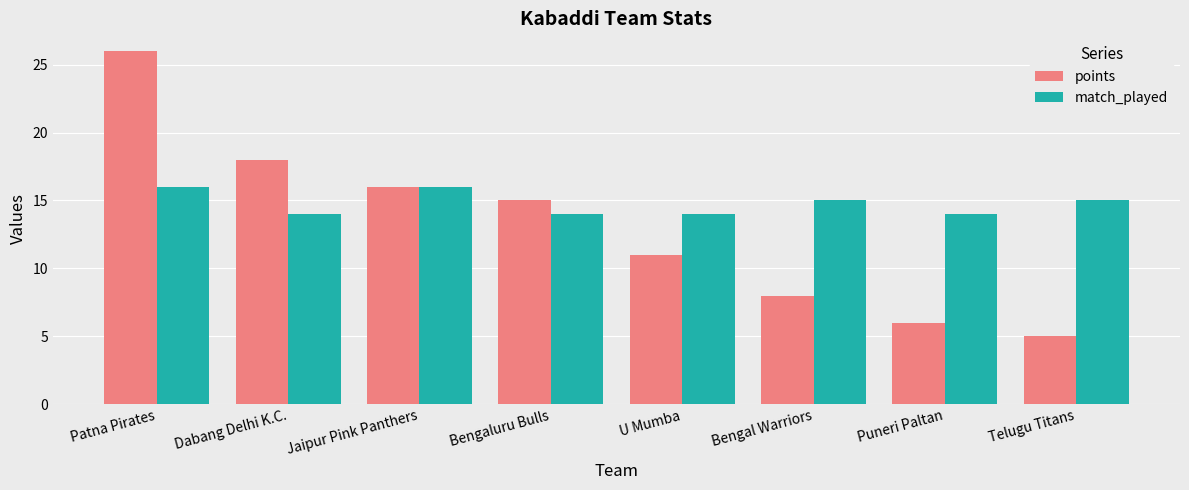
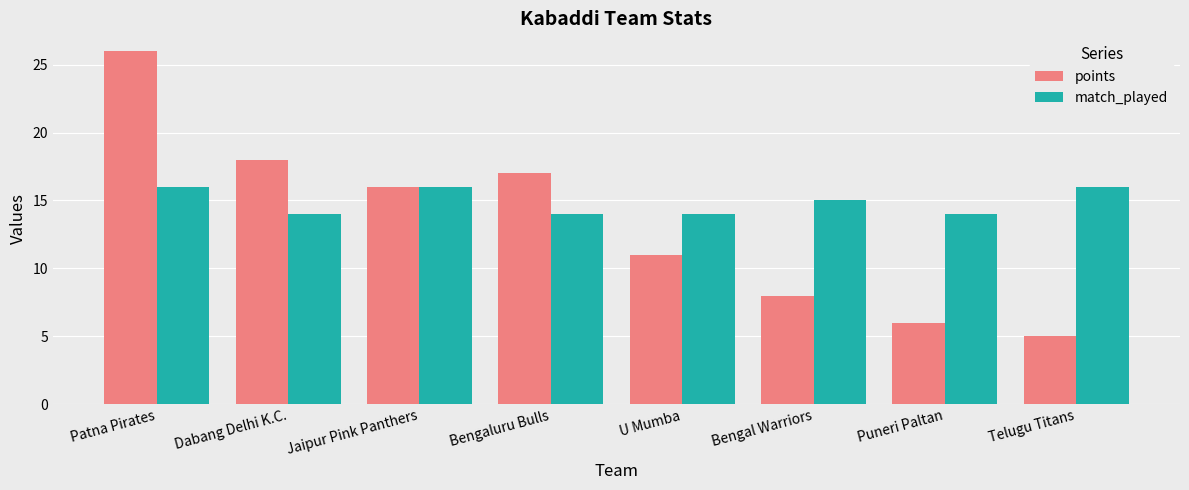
points, Bengaluru Bulls: 15 -> 17
match_played, Telugu Titans: 15 -> 16
